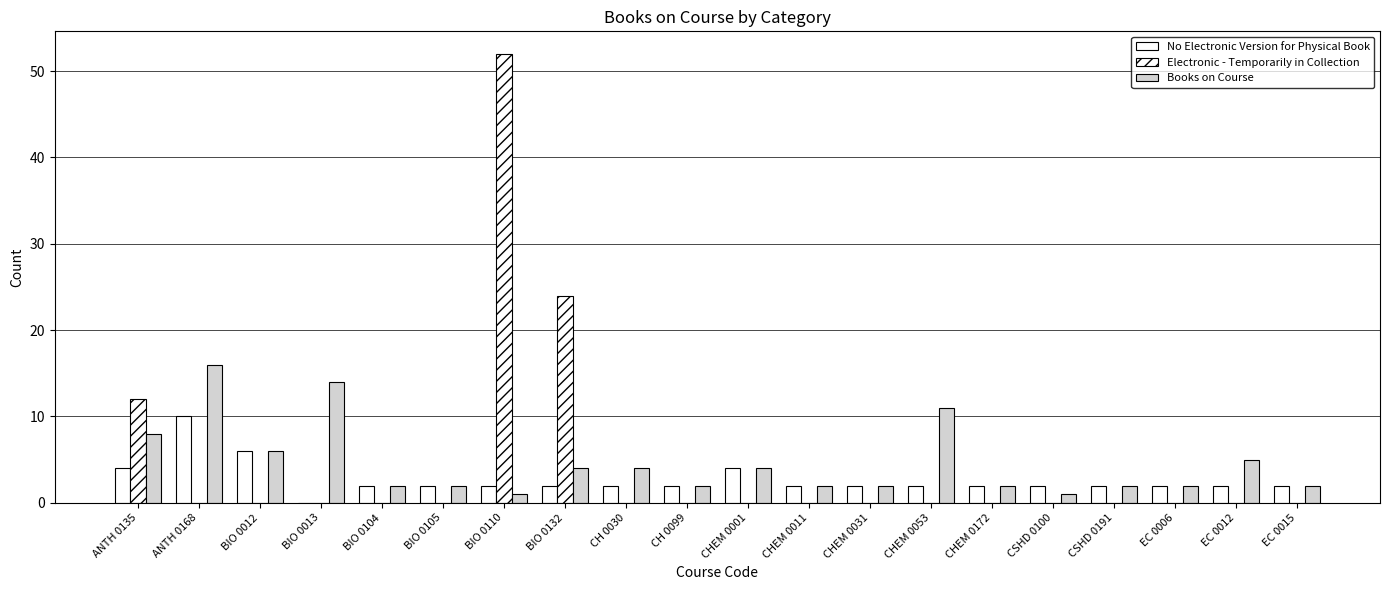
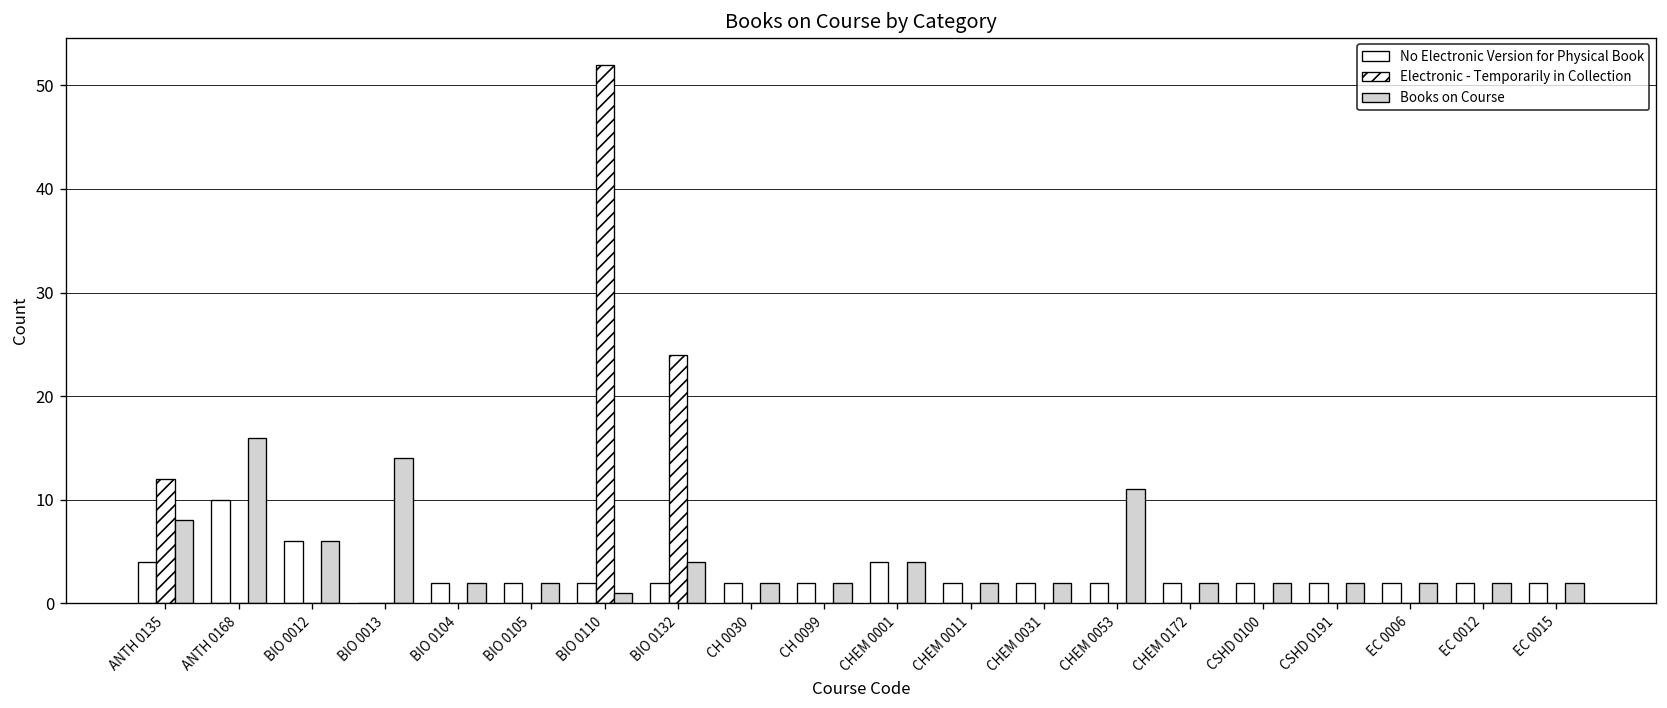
Books on Course, CH 0030: 4 -> 2
Books on Course, CSHD 0100: 1 -> 2
Books on Course, EC 0012: 5 -> 2
